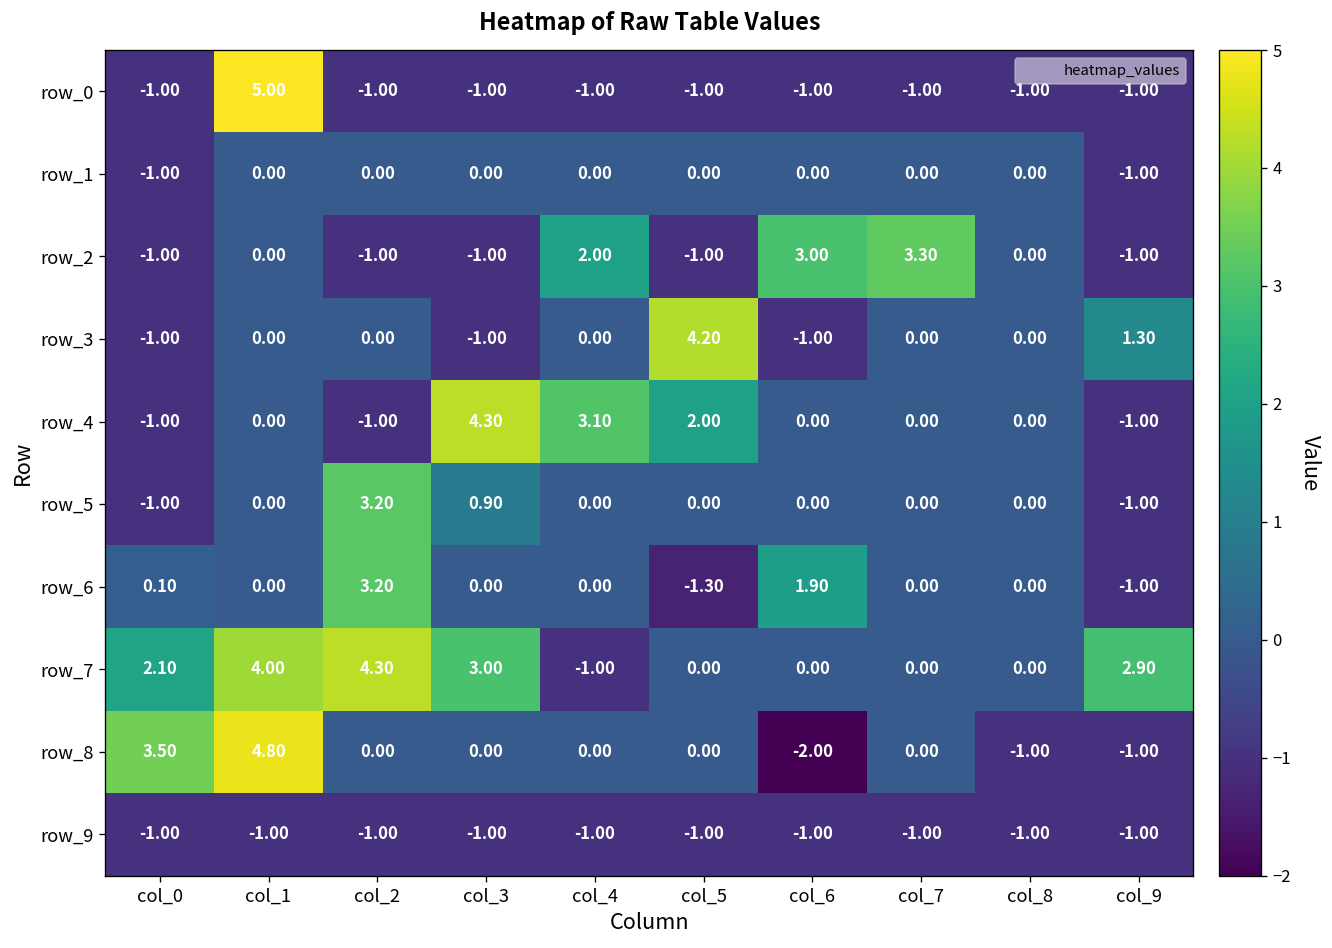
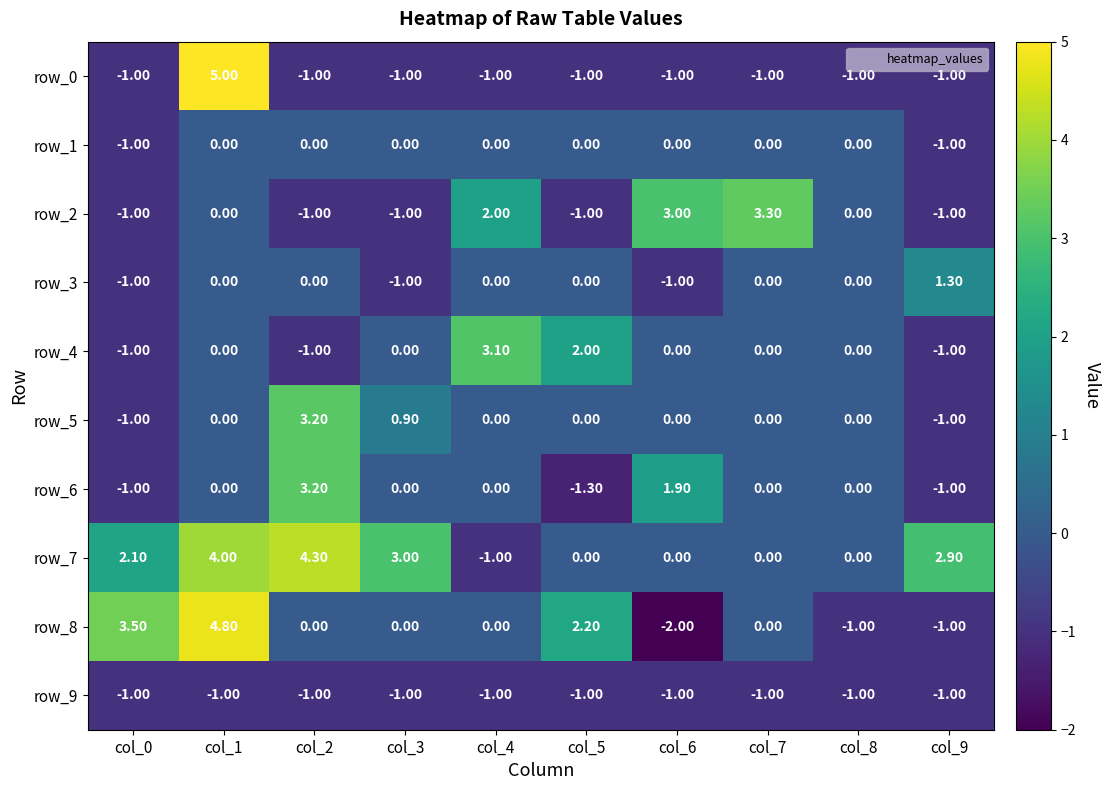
row_3, col_5: 4.20 -> 0.00
row_4, col_3: 4.30 -> 0.00
row_6, col_0: 0.10 -> -1.00
row_8, col_5: 0.00 -> 2.20
